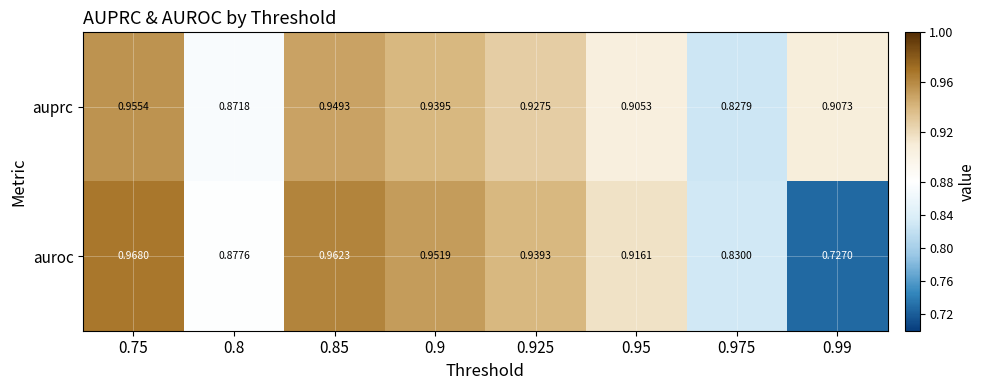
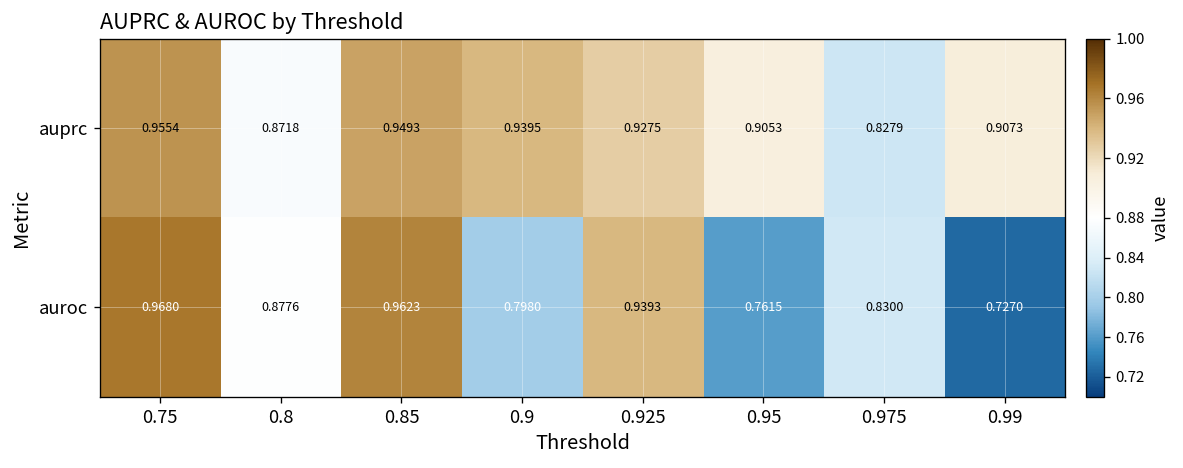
auroc, 0.9: 0.9519 -> 0.7980
auroc, 0.95: 0.9161 -> 0.7615
